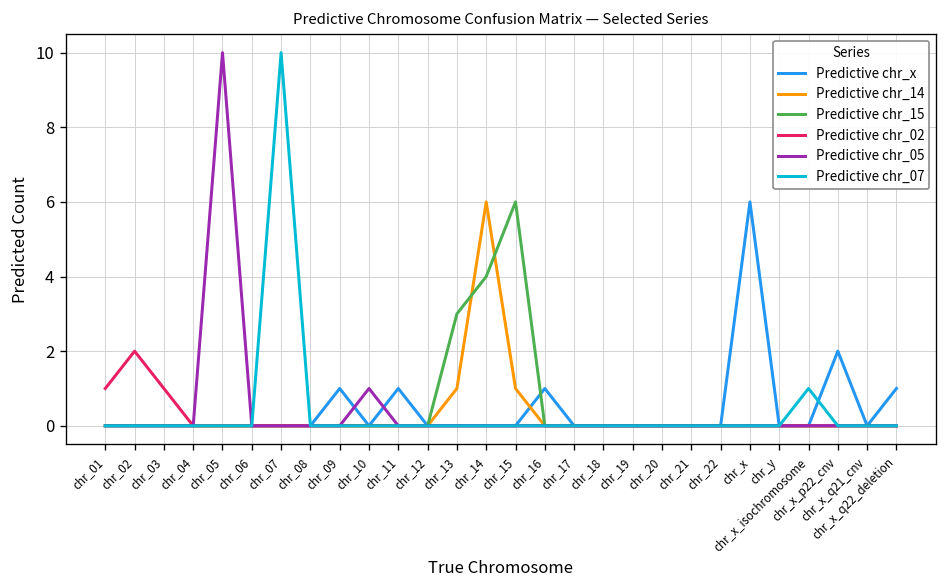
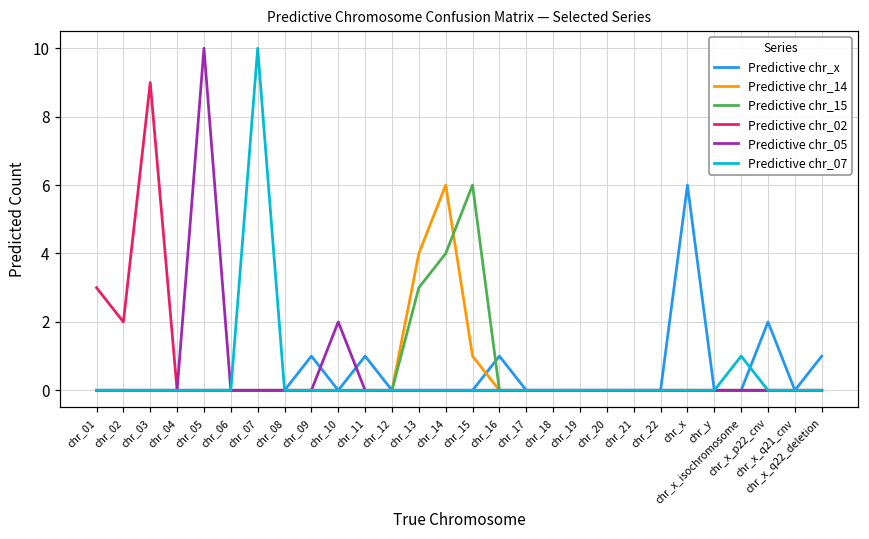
Predictive chr_02, chr_01: 1 -> 3
Predictive chr_02, chr_03: 1 -> 9
Predictive chr_05, chr_10: 1 -> 2
Predictive chr_14, chr_13: 1 -> 4
